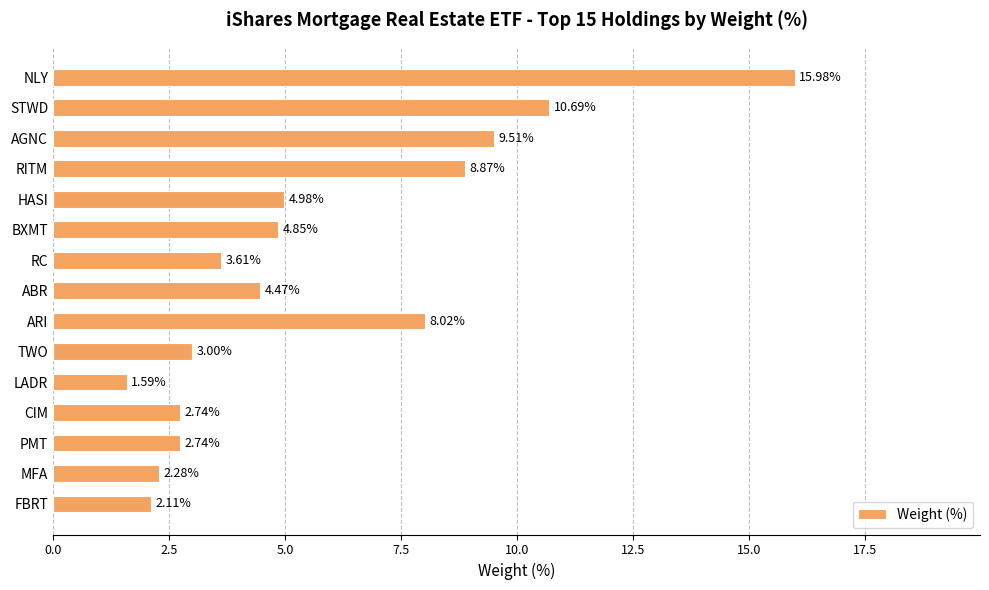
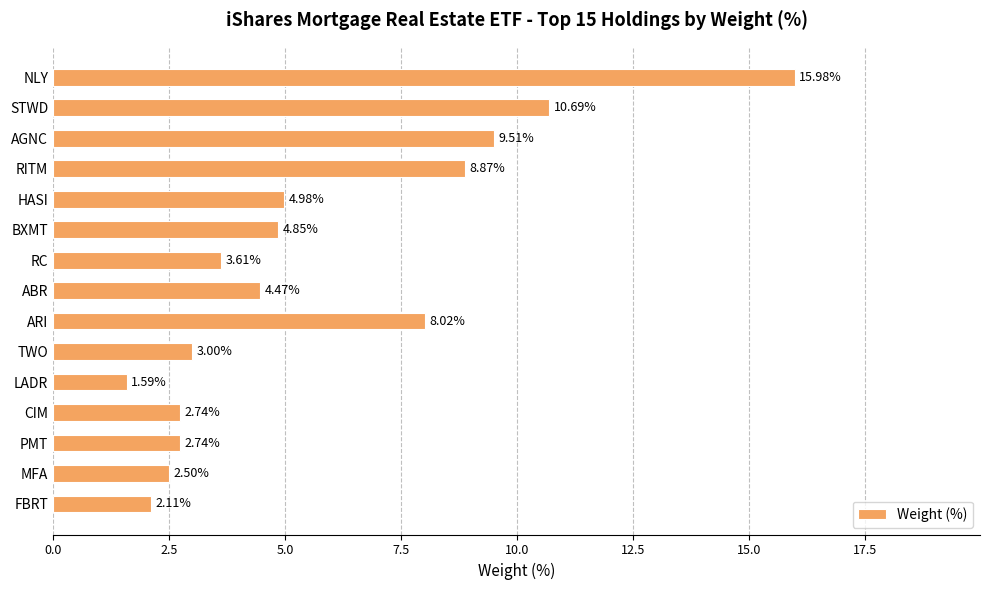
MFA: 2.28% -> 2.50%
